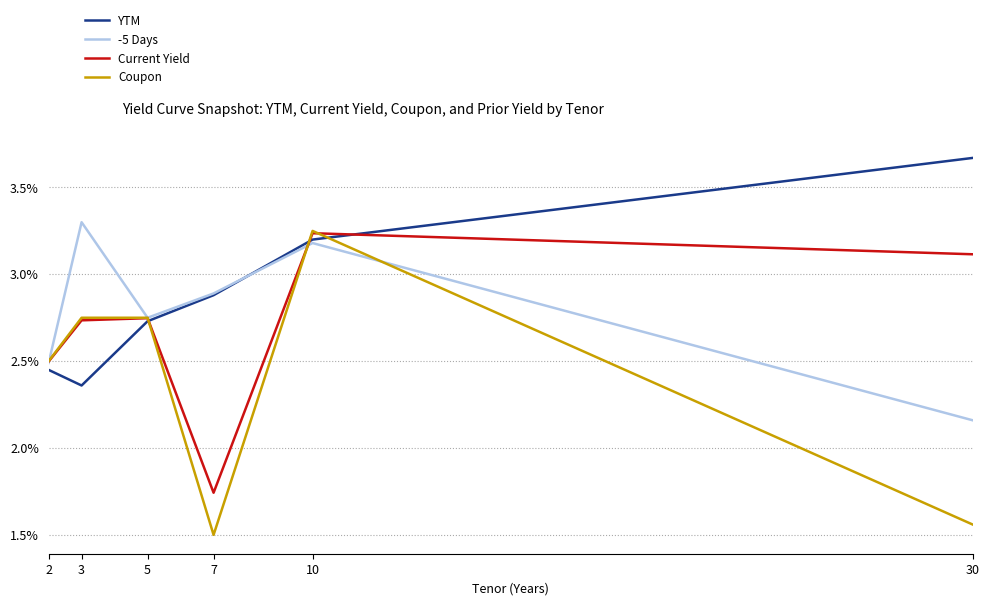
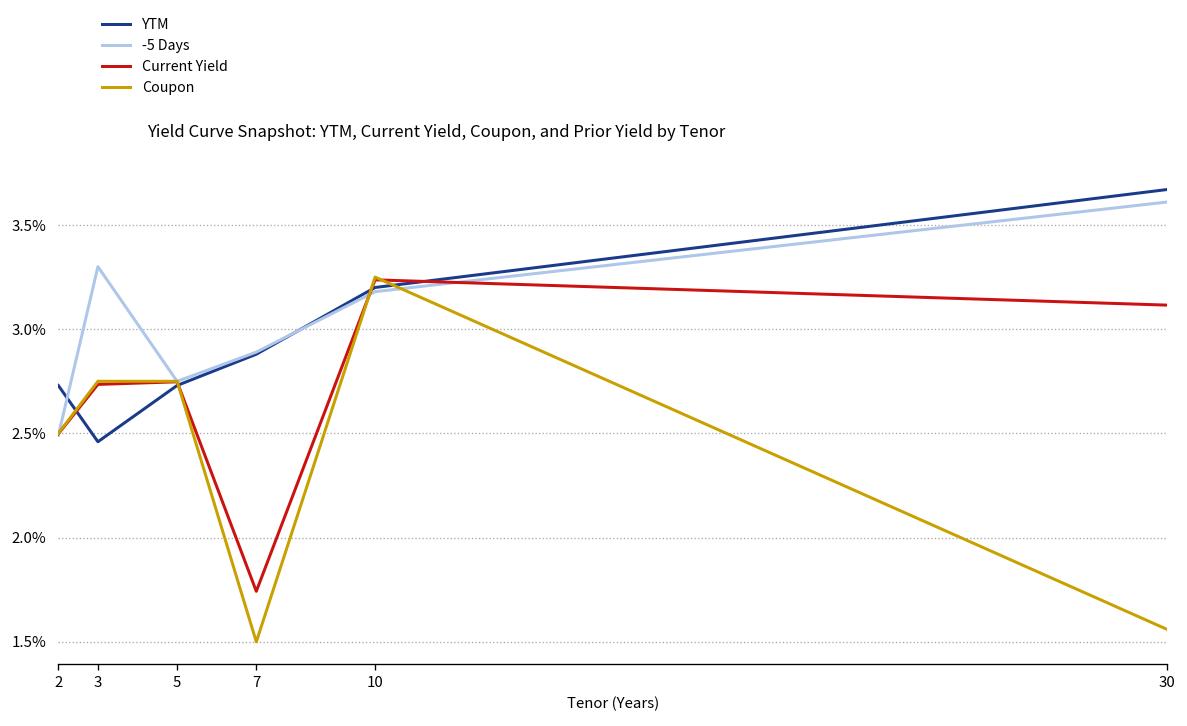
YTM, 2: 2.45% -> 2.73%
YTM, 3: 2.36% -> 2.46%
-5 Days, 30: 2.16% -> 3.61%
